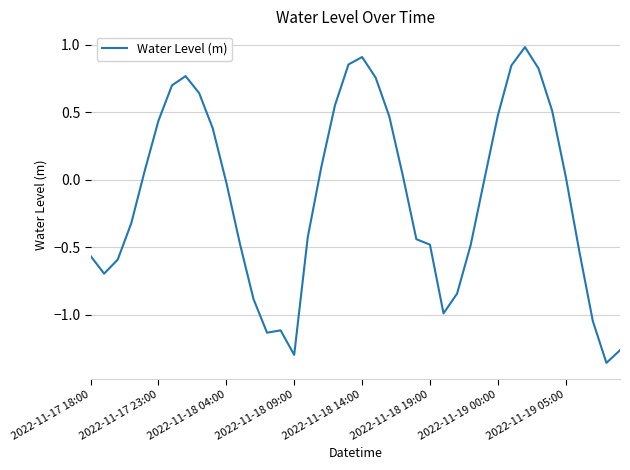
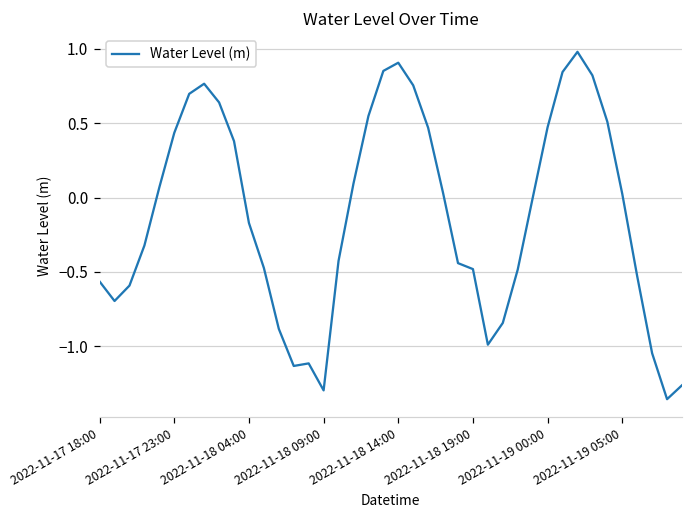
2022-11-18 04:00: -0.02 -> -0.17
